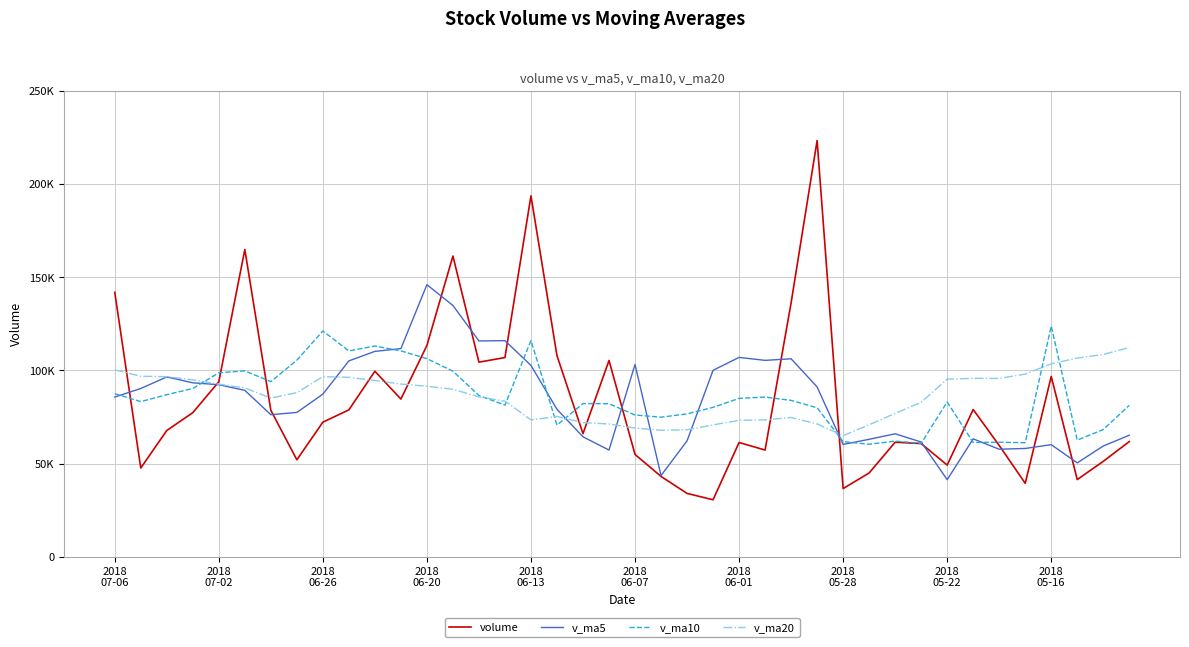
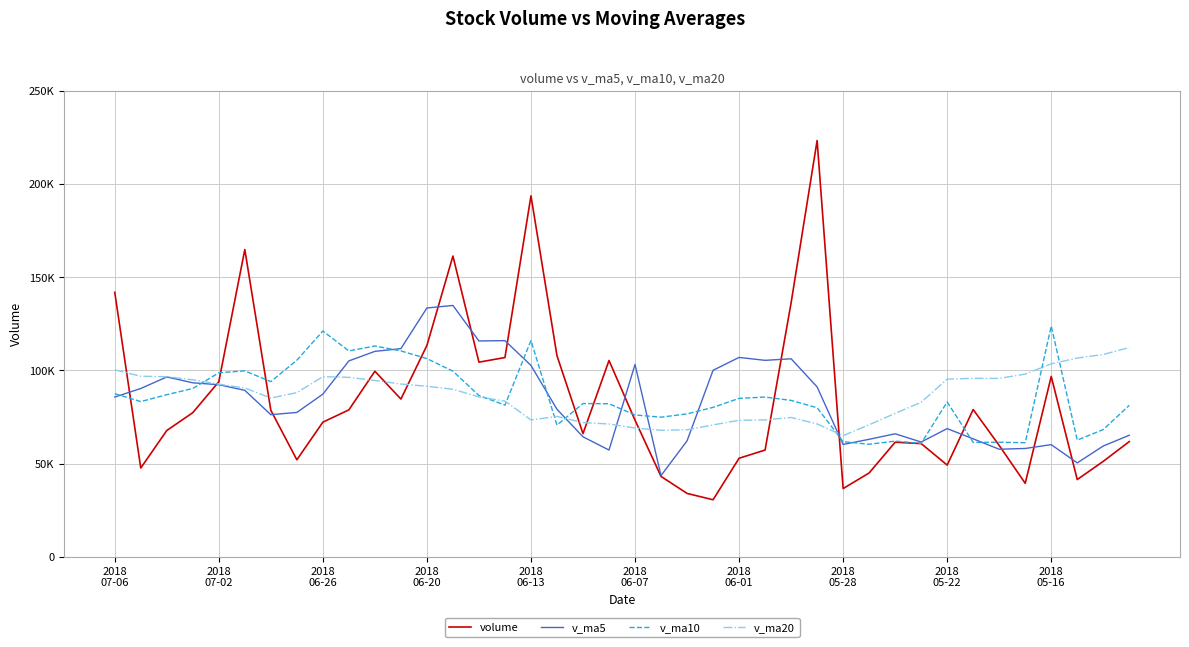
v_ma5, 2018 06-20: 146000 -> 134000
volume, 2018 06-07: 55000 -> 73000
volume, 2018 06-01: 61000 -> 53000
v_ma5, 2018 05-22: 41000 -> 69000
